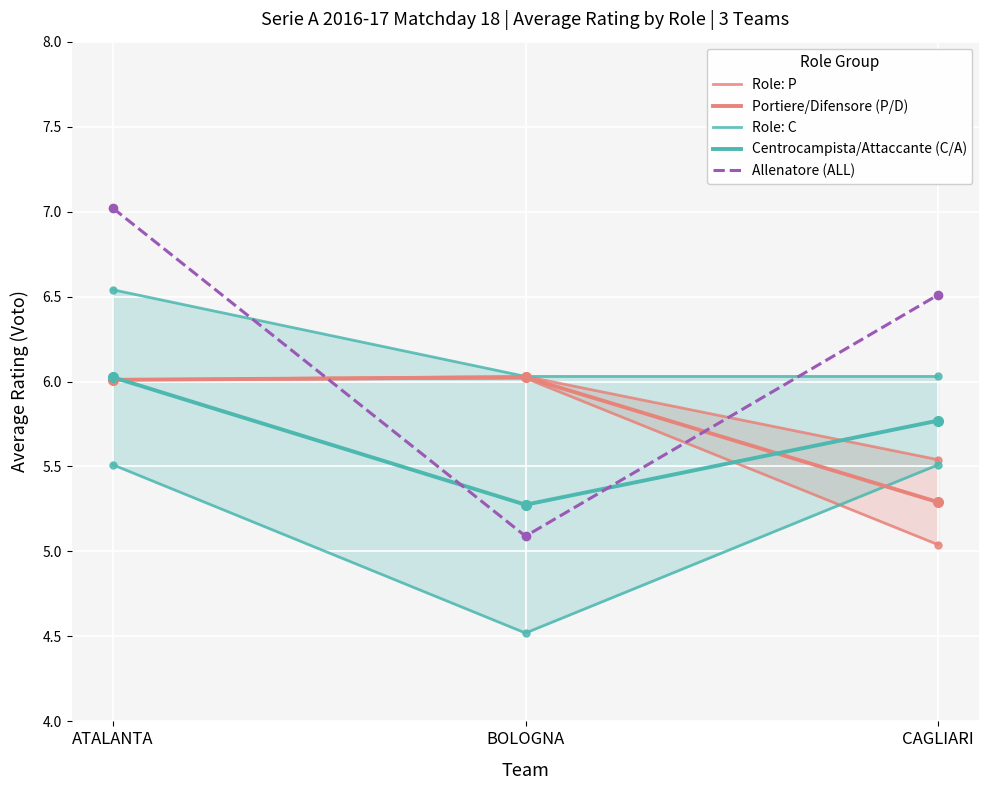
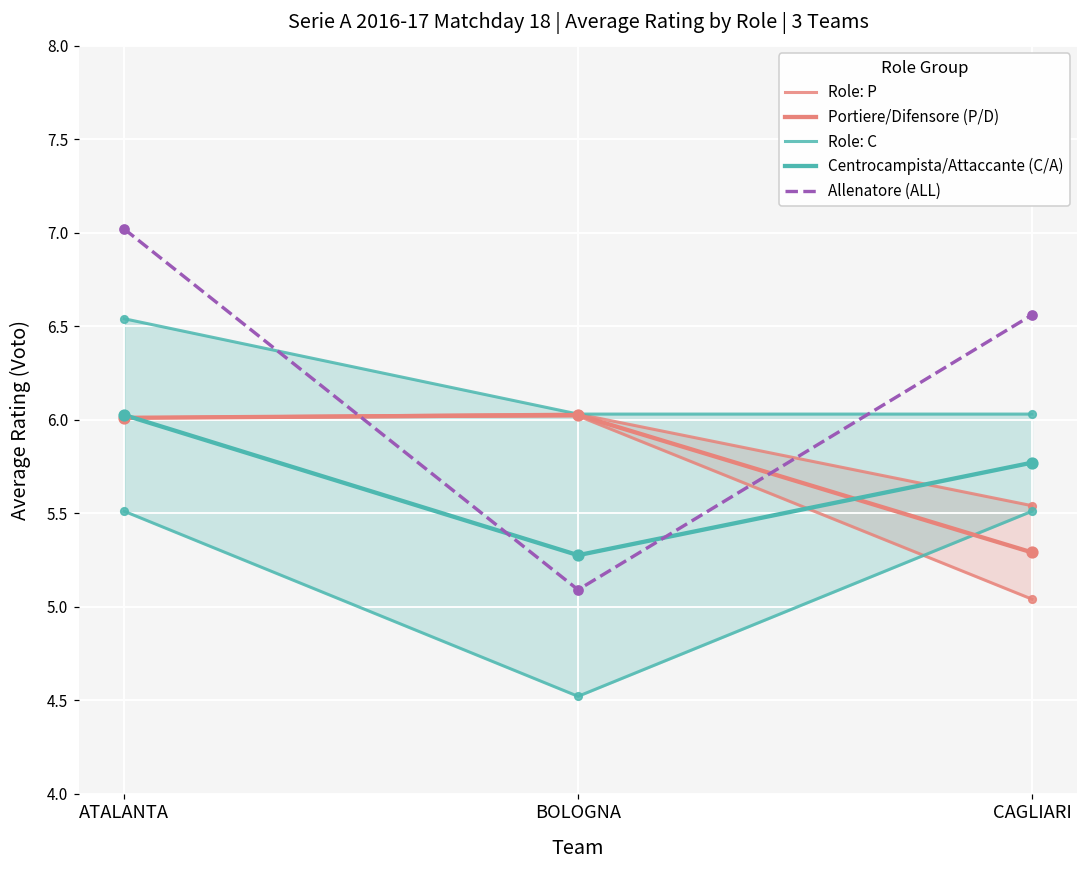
Allenatore (ALL), CAGLIARI: 6.51 -> 6.56
